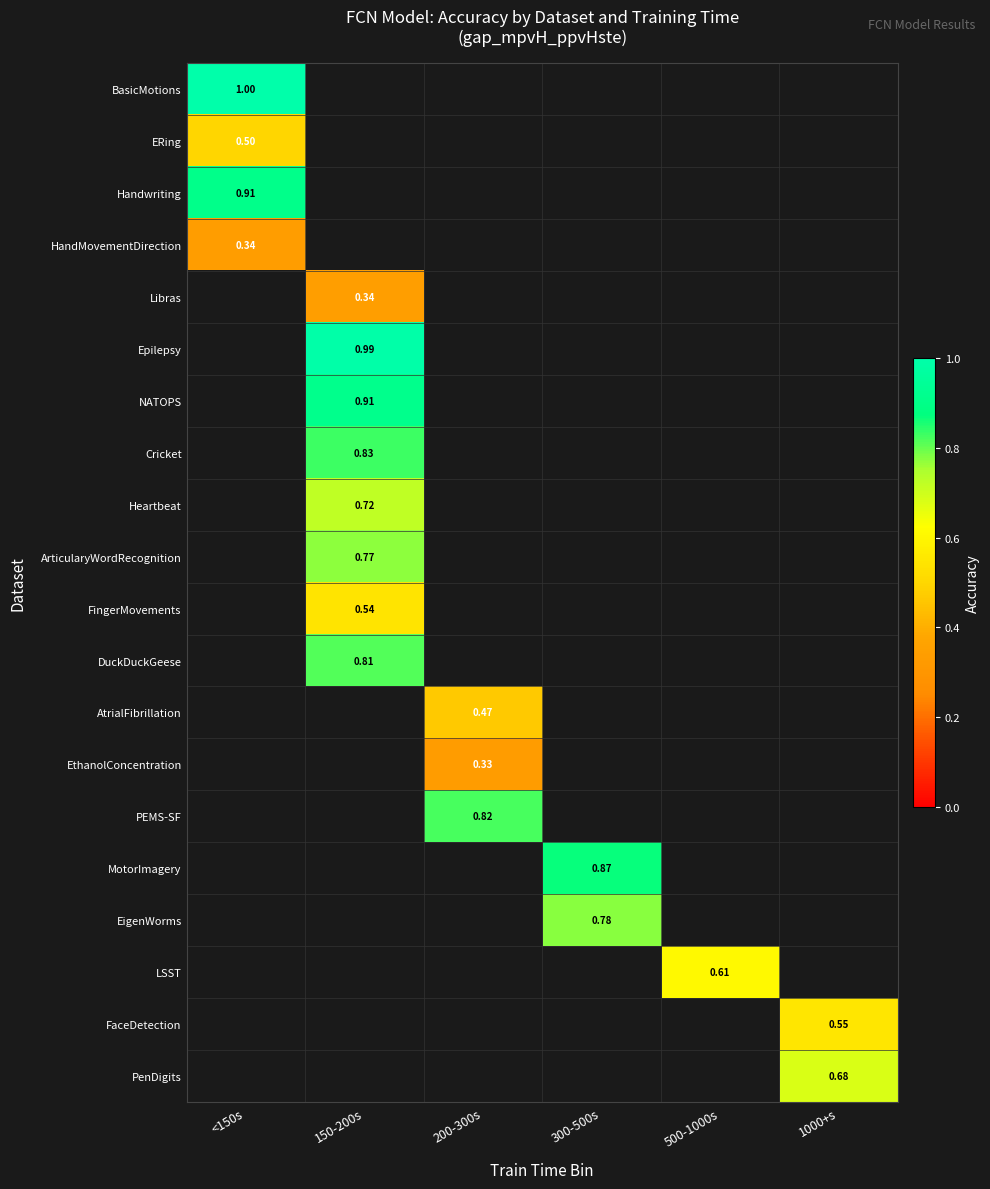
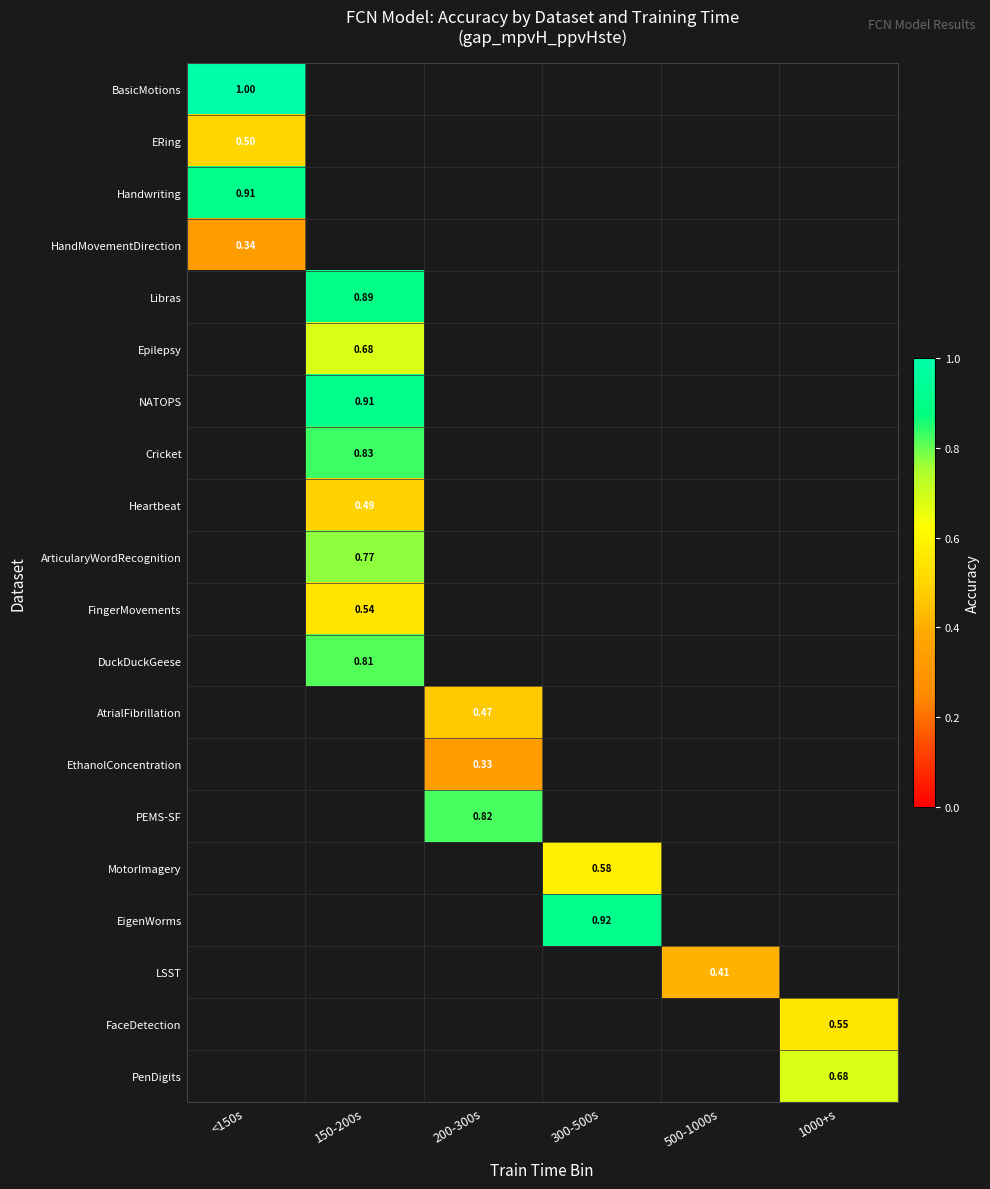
Libras, 150-200s: 0.34 -> 0.89
Epilepsy, 150-200s: 0.99 -> 0.68
Heartbeat, 150-200s: 0.72 -> 0.49
MotorImagery, 300-500s: 0.87 -> 0.58
EigenWorms, 300-500s: 0.78 -> 0.92
LSST, 500-1000s: 0.61 -> 0.41
